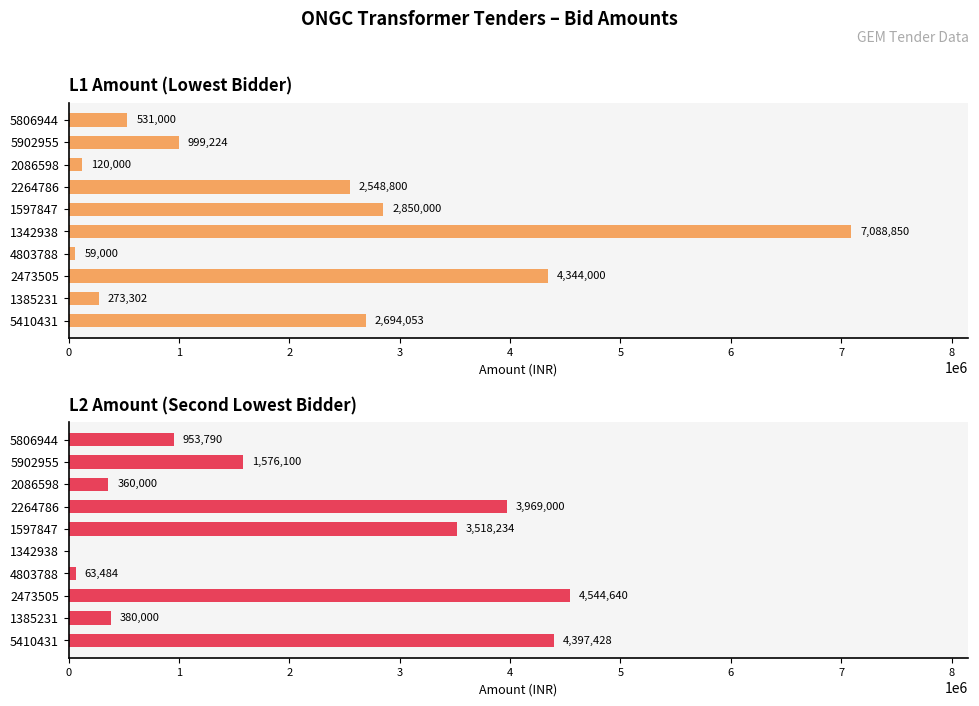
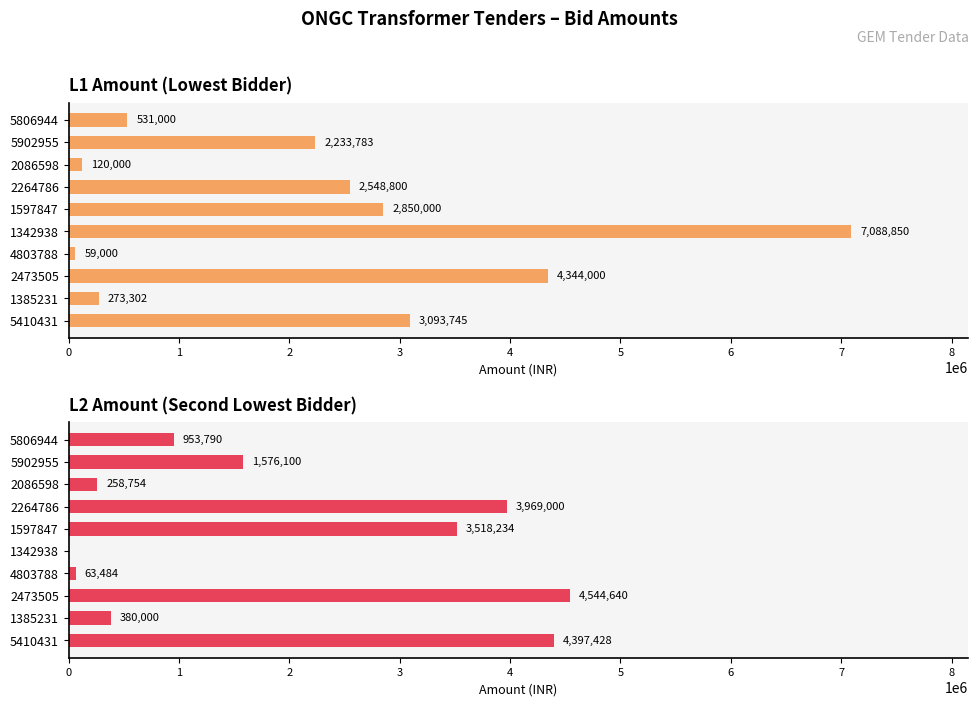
L1 Amount (Lowest Bidder), 5902955: 999,224 -> 2,233,783
L1 Amount (Lowest Bidder), 5410431: 2,694,053 -> 3,093,745
L2 Amount (Second Lowest Bidder), 2086598: 360,000 -> 258,754
